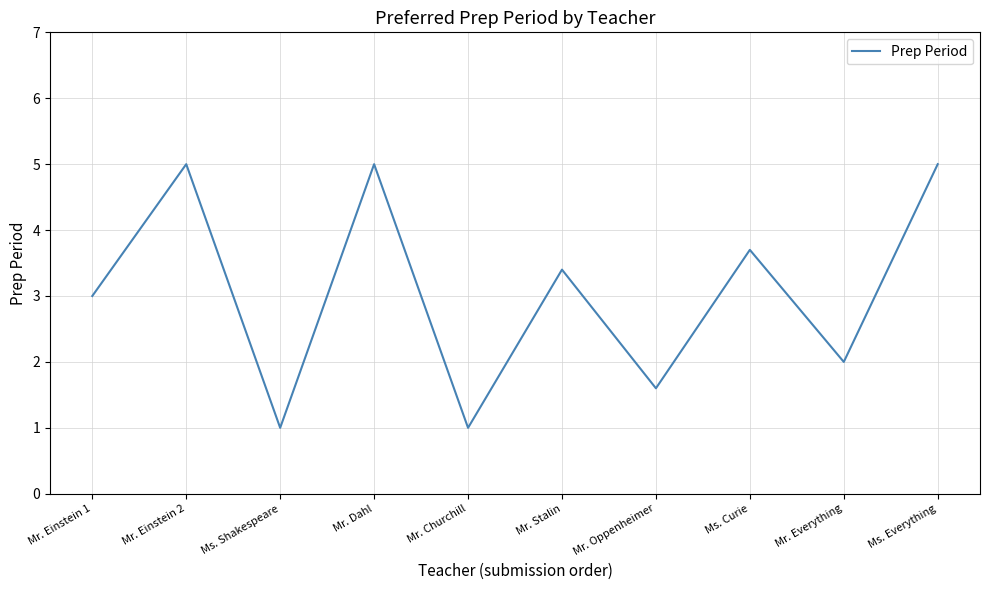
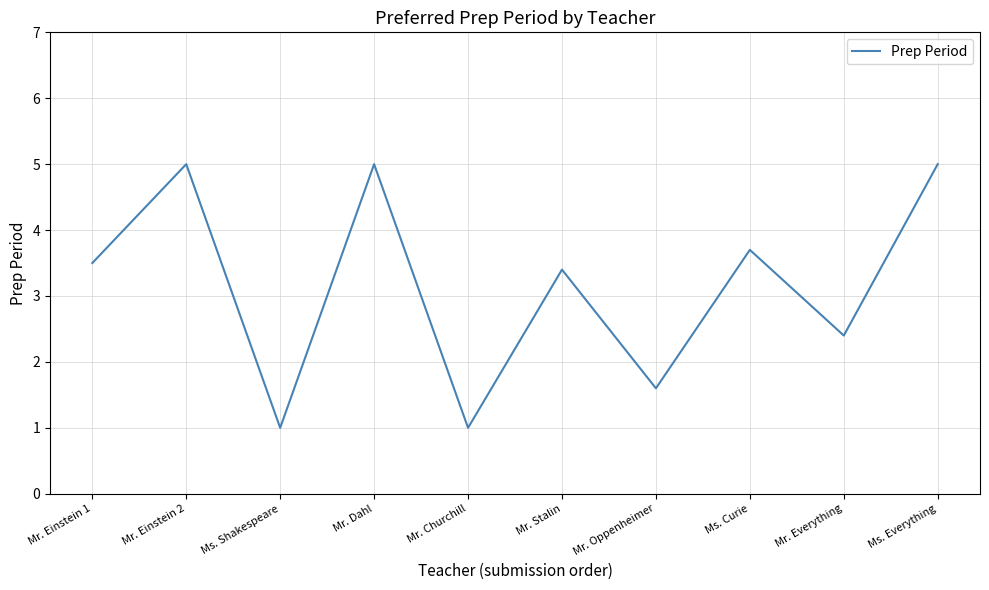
Mr. Einstein 1: 3.0 -> 3.5
Mr. Everything: 2.0 -> 2.4
